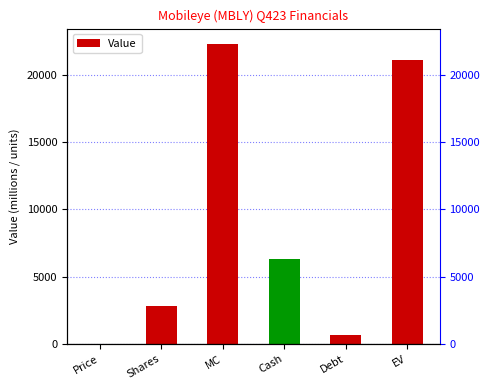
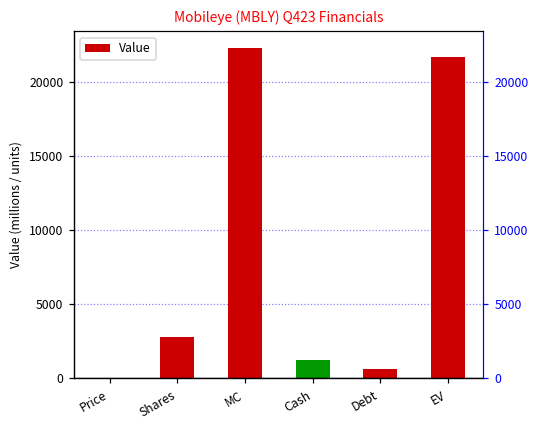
Cash: 6300 -> 1200
EV: 21100 -> 21700
